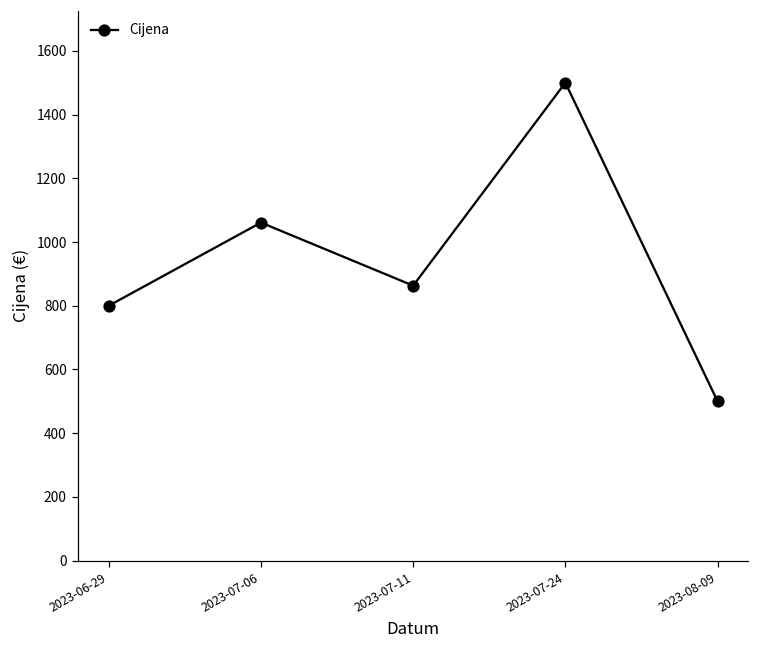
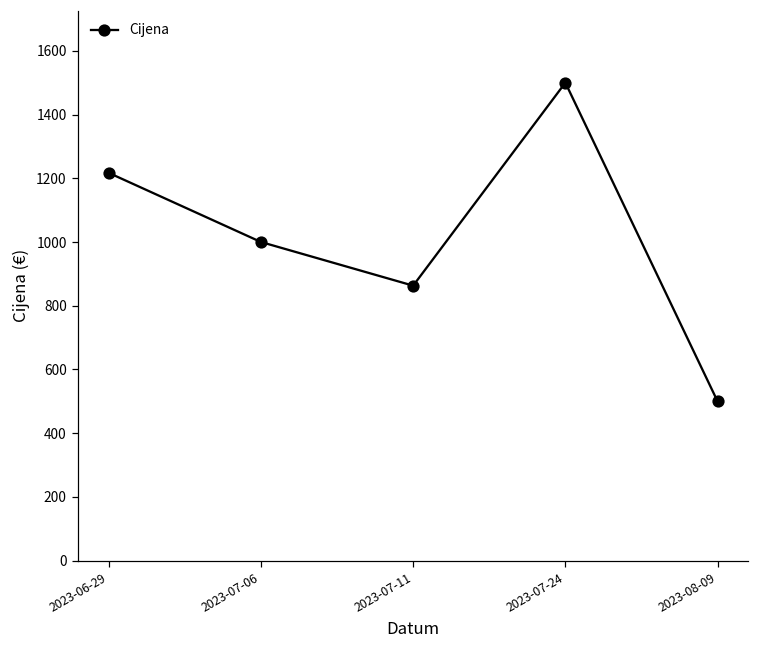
2023-06-29: 800 -> 1220
2023-07-06: 1060 -> 1000
